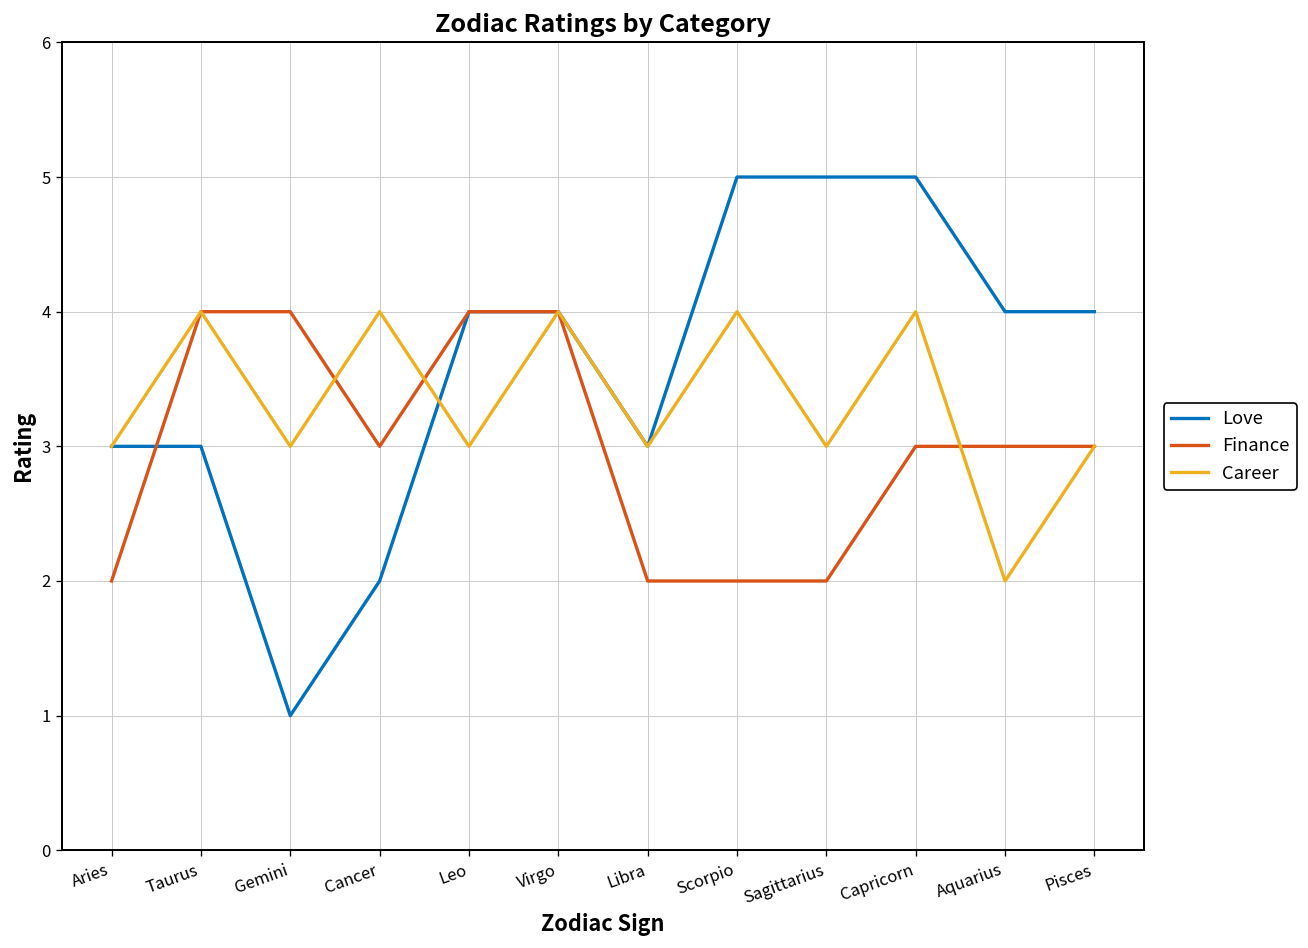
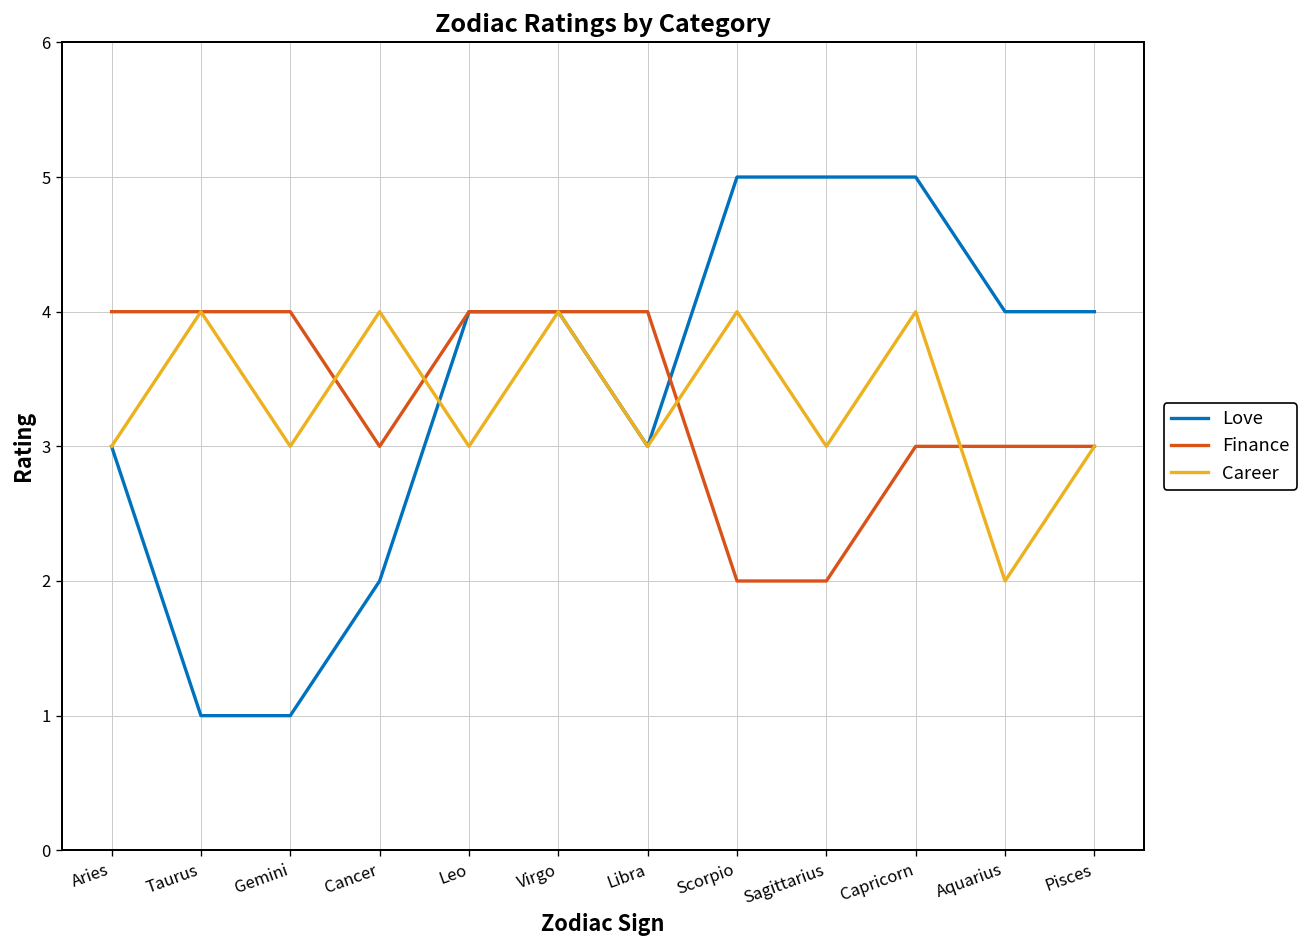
Finance, Aries: 2 -> 4
Love, Taurus: 3 -> 1
Finance, Libra: 2 -> 4
